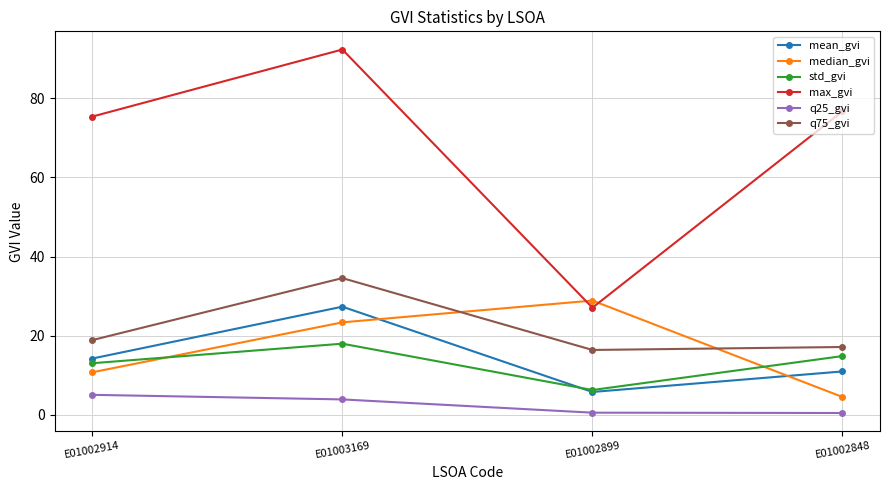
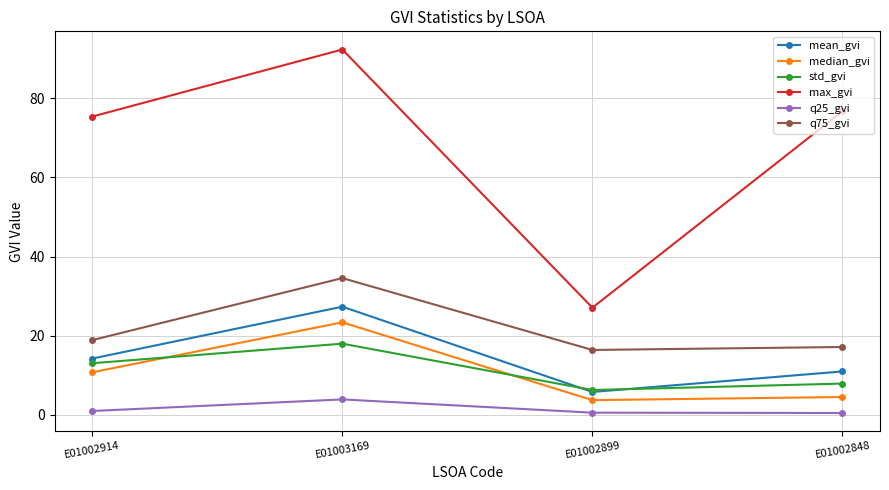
q25_gvi, E01002914: 5 -> 1
median_gvi, E01002899: 29 -> 4
std_gvi, E01002848: 15 -> 8
